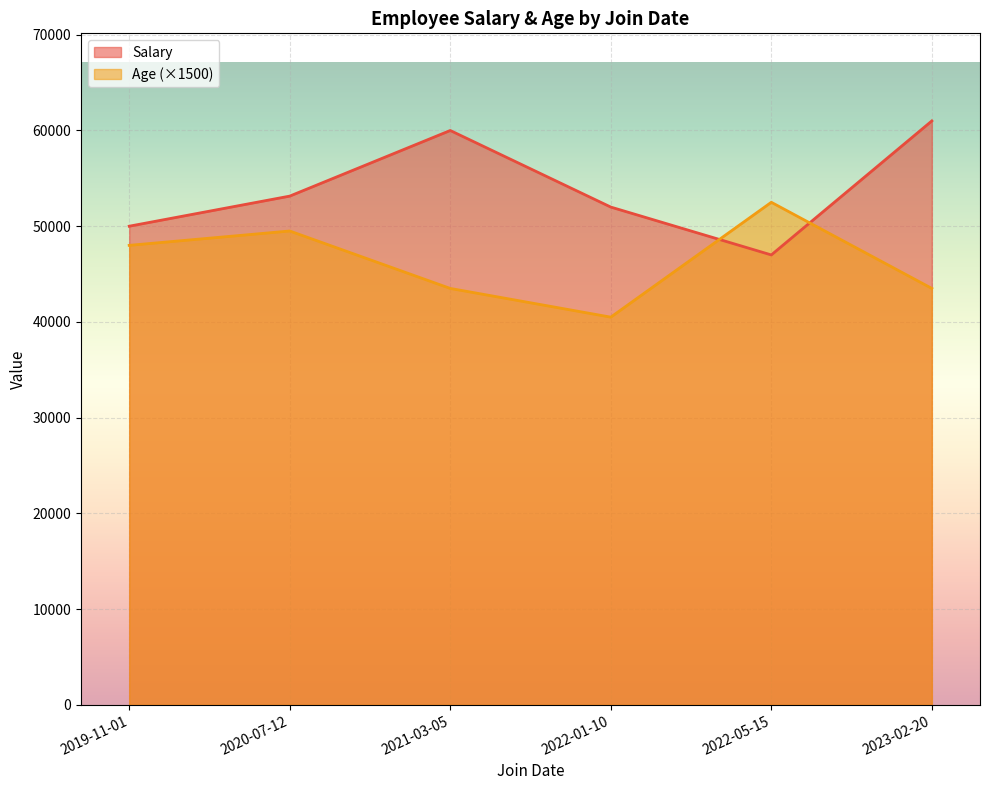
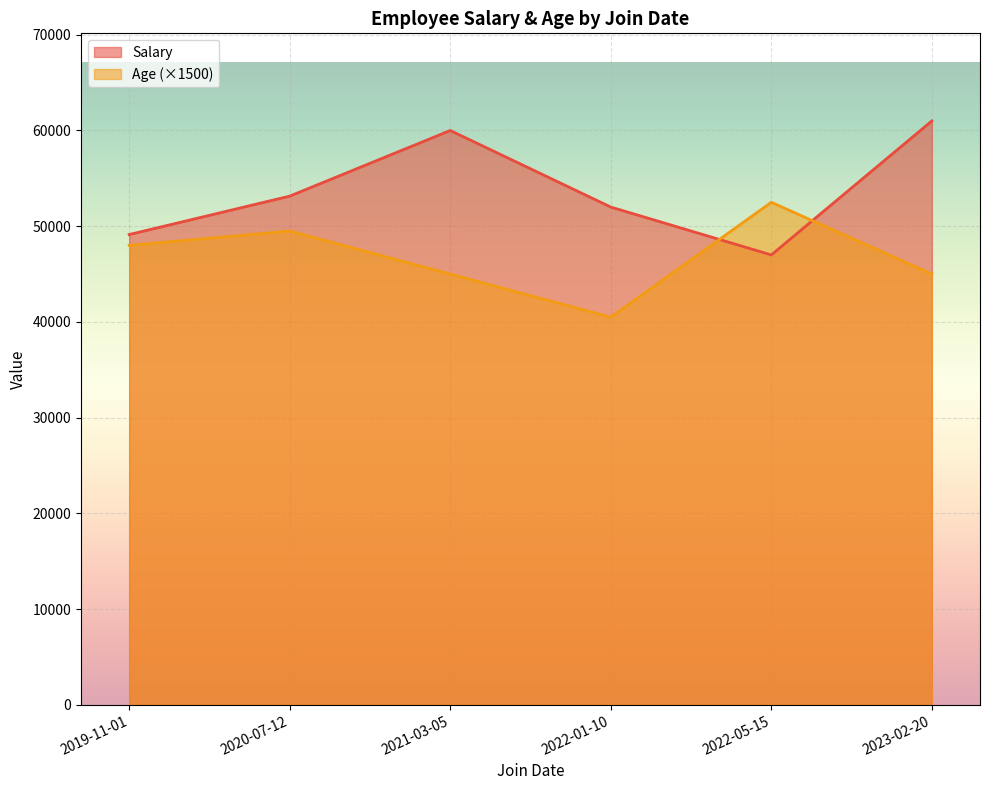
Salary, 2019-11-01: 50000 -> 49000
Age (×1500), 2021-03-05: 44000 -> 45000
Age (×1500), 2023-02-20: 44000 -> 45000
